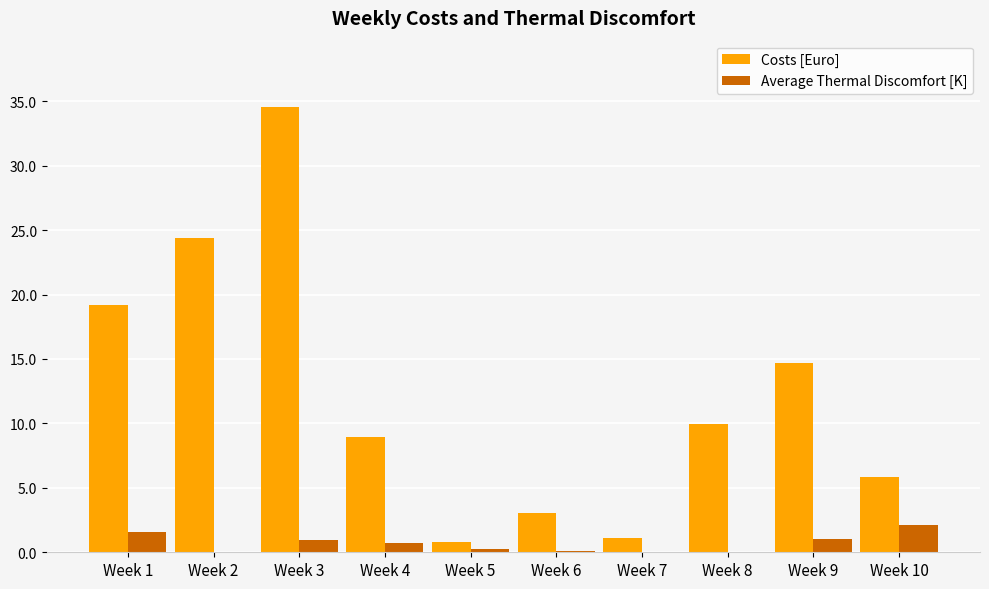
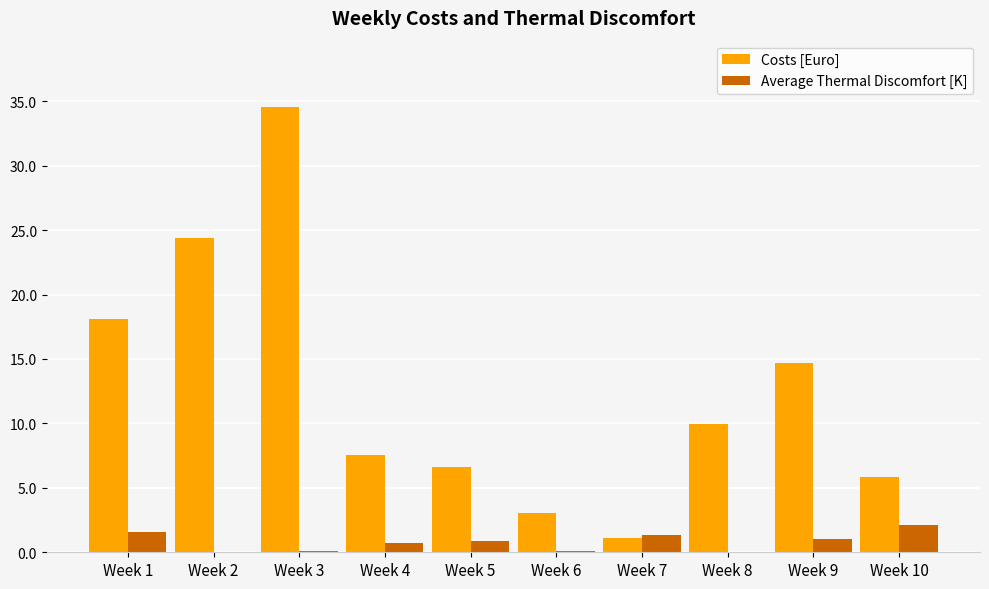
Costs [Euro], Week 1: 19.2 -> 18.1
Average Thermal Discomfort [K], Week 3: 0.9 -> 0.1
Costs [Euro], Week 4: 9.0 -> 7.5
Costs [Euro], Week 5: 0.8 -> 6.6
Average Thermal Discomfort [K], Week 5: 0.2 -> 0.9
Average Thermal Discomfort [K], Week 7: 0.0 -> 1.4
